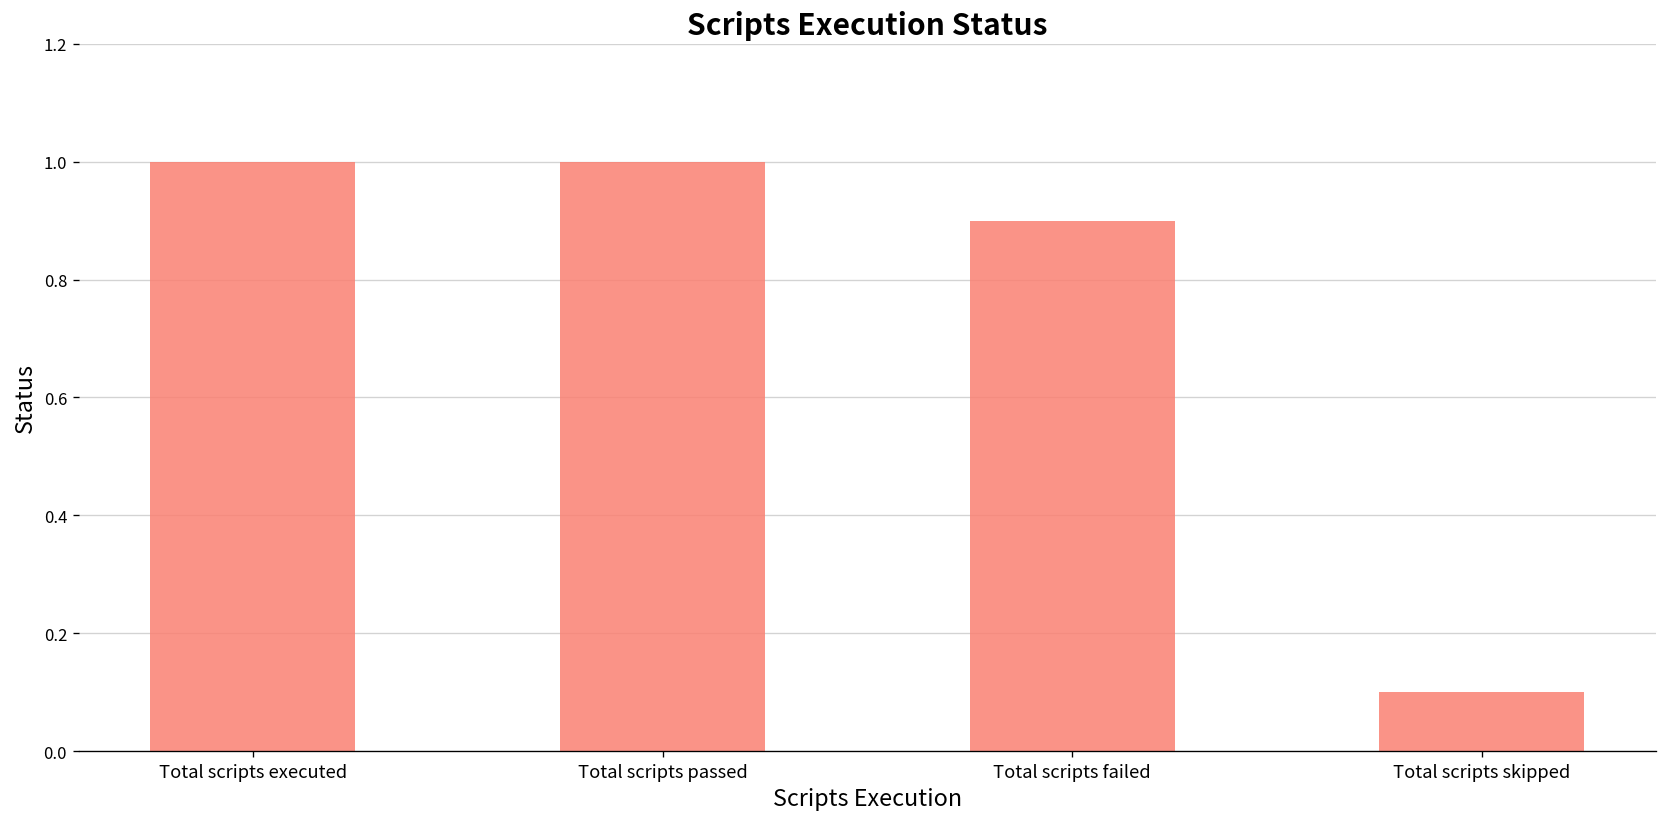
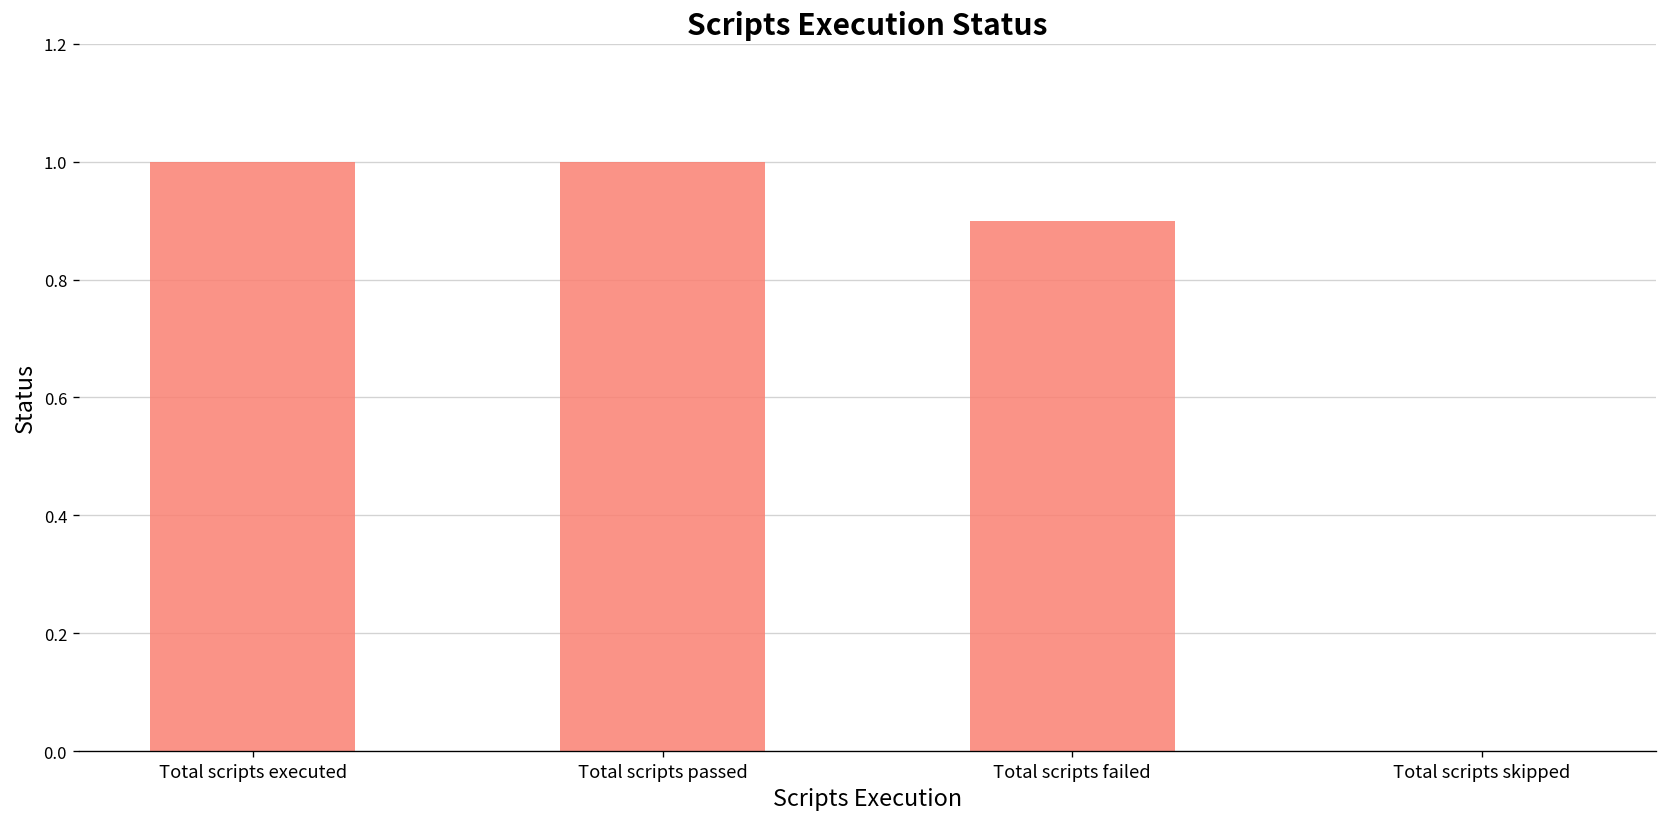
Total scripts skipped: 0.1 -> 0.0
